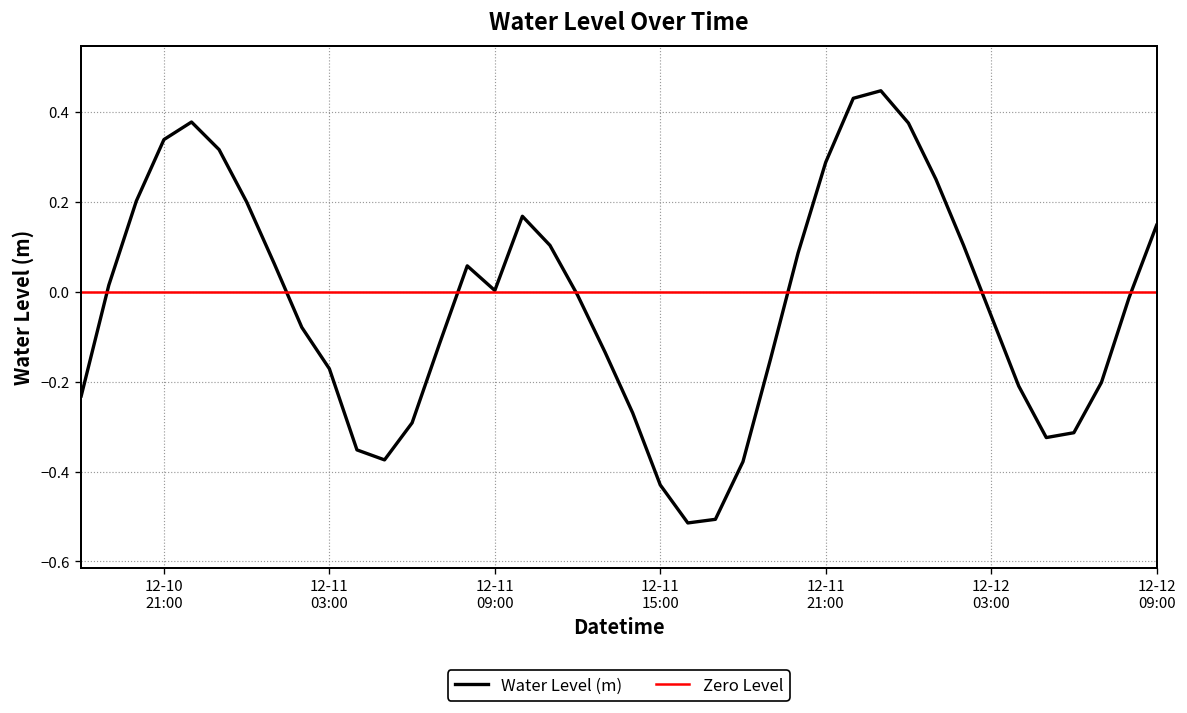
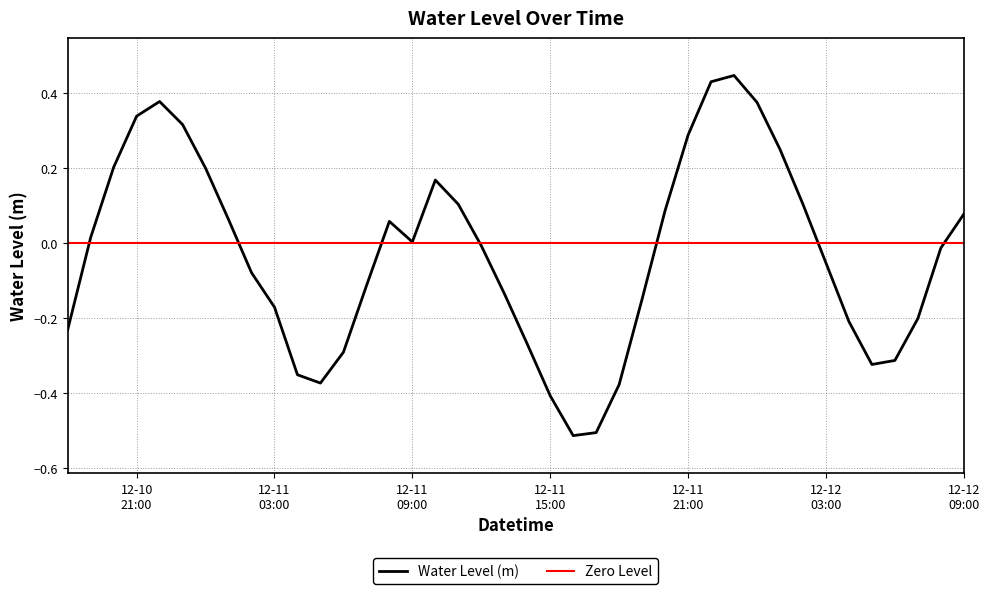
12-11 15:00: -0.43 -> -0.41
12-12 09:00: 0.15 -> 0.08
